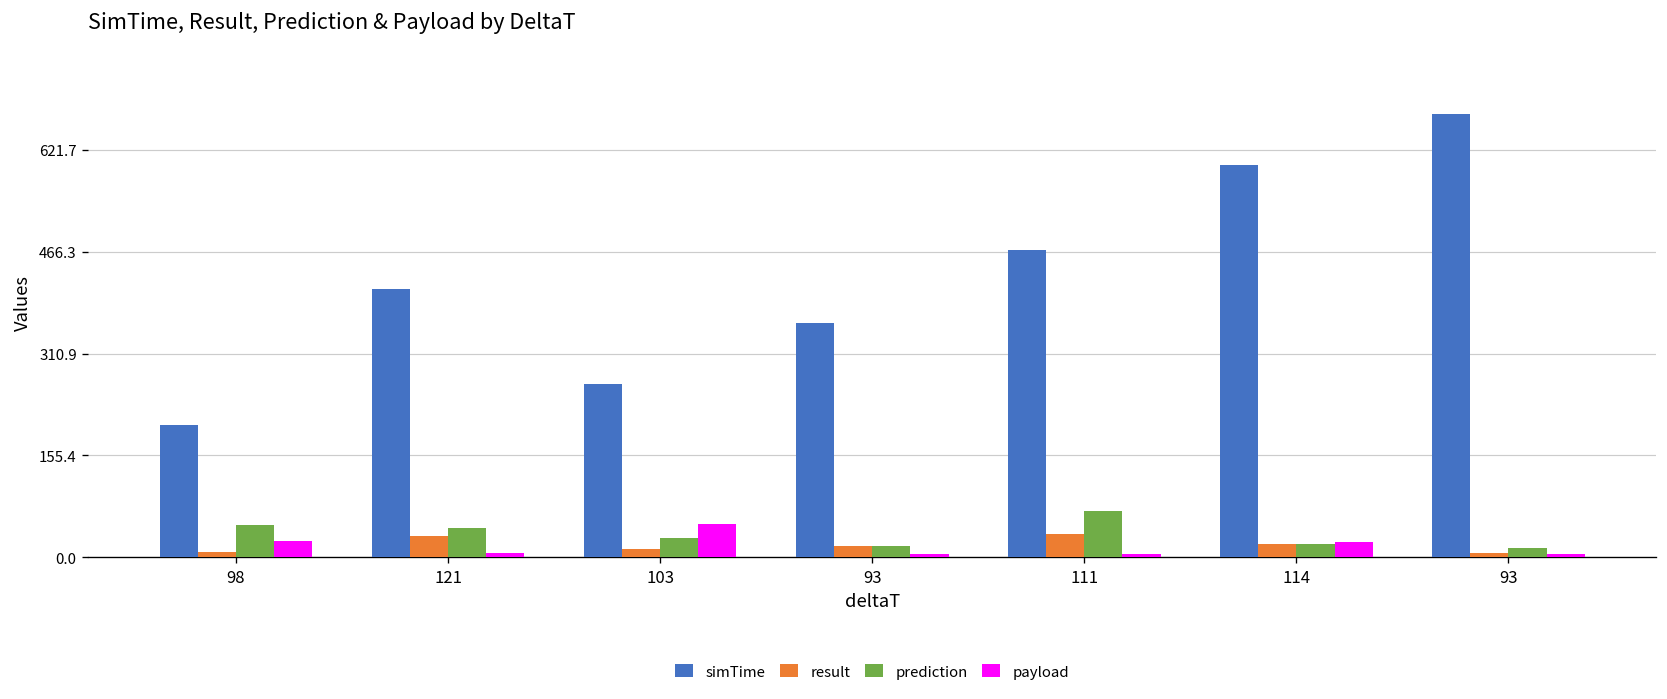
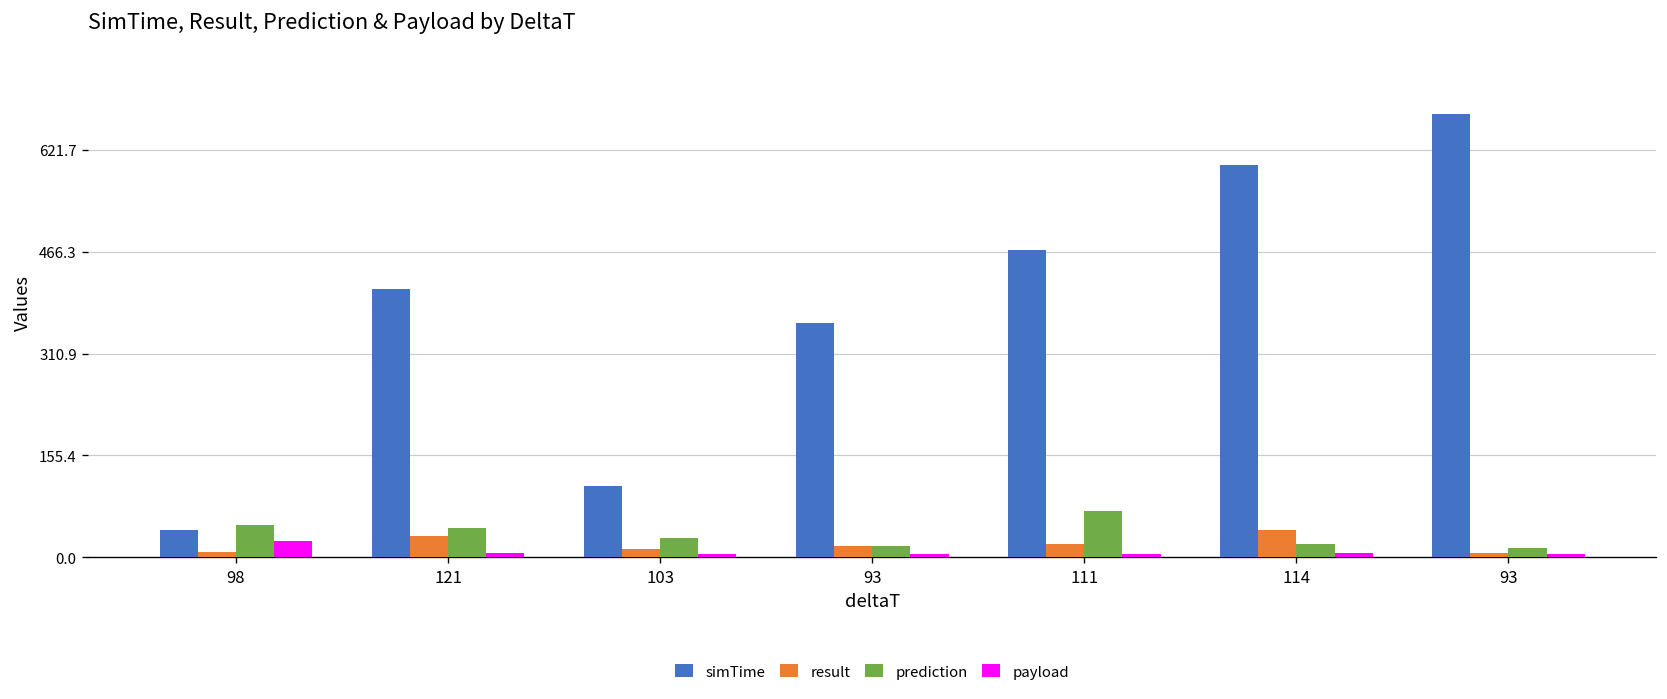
simTime, 98: 200 -> 40
simTime, 103: 260 -> 110
payload, 103: 50 -> 10
result, 111: 40 -> 20
result, 114: 20 -> 40
payload, 114: 20 -> 10
